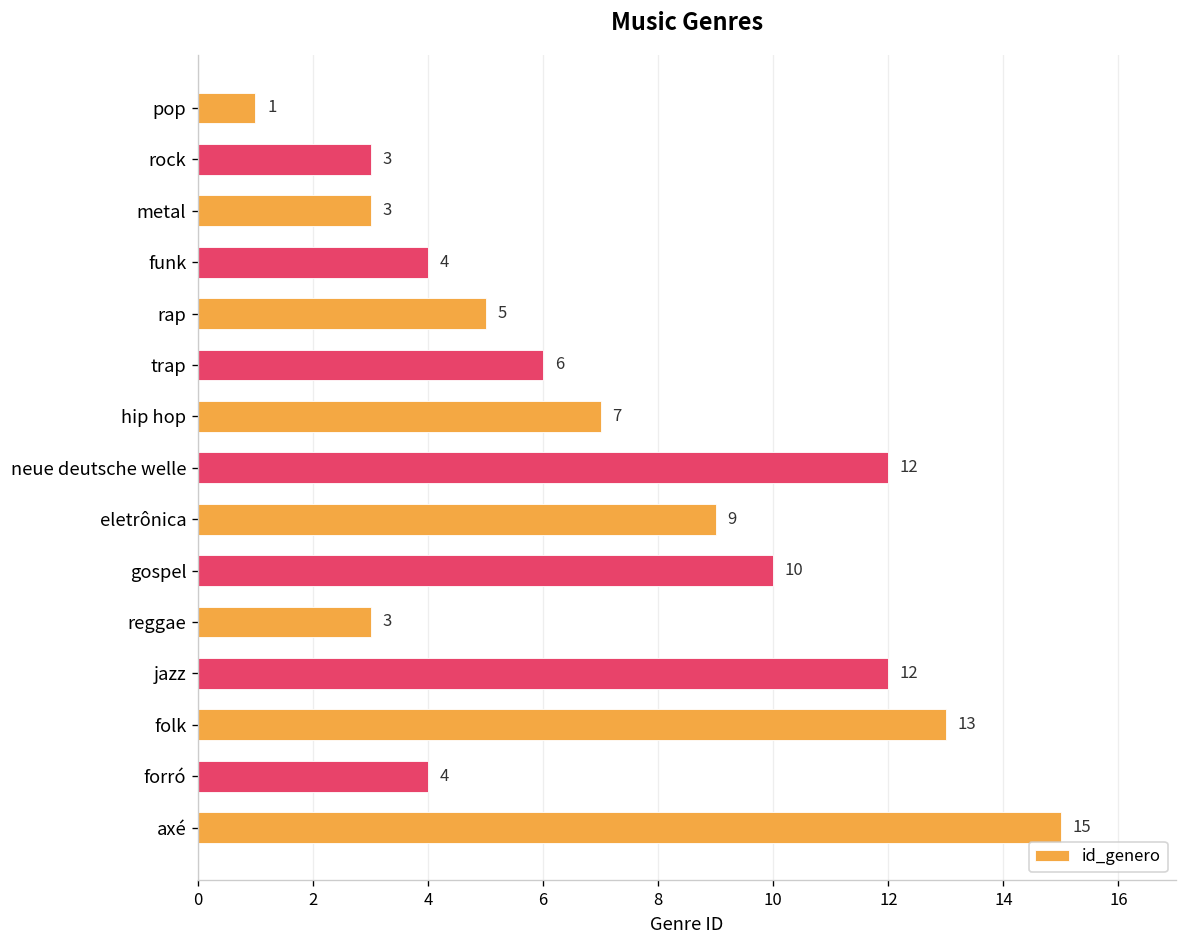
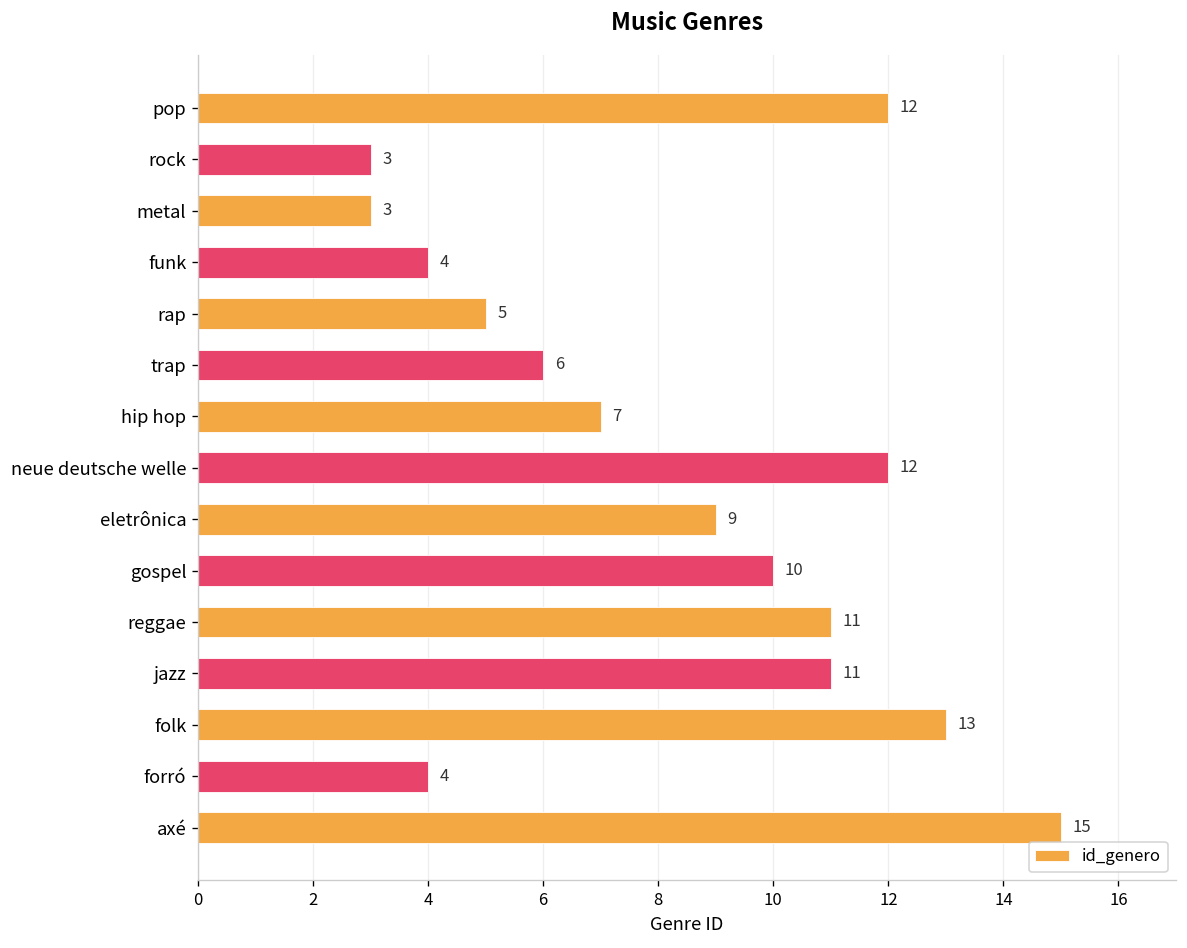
pop: 1 -> 12
reggae: 3 -> 11
jazz: 12 -> 11
